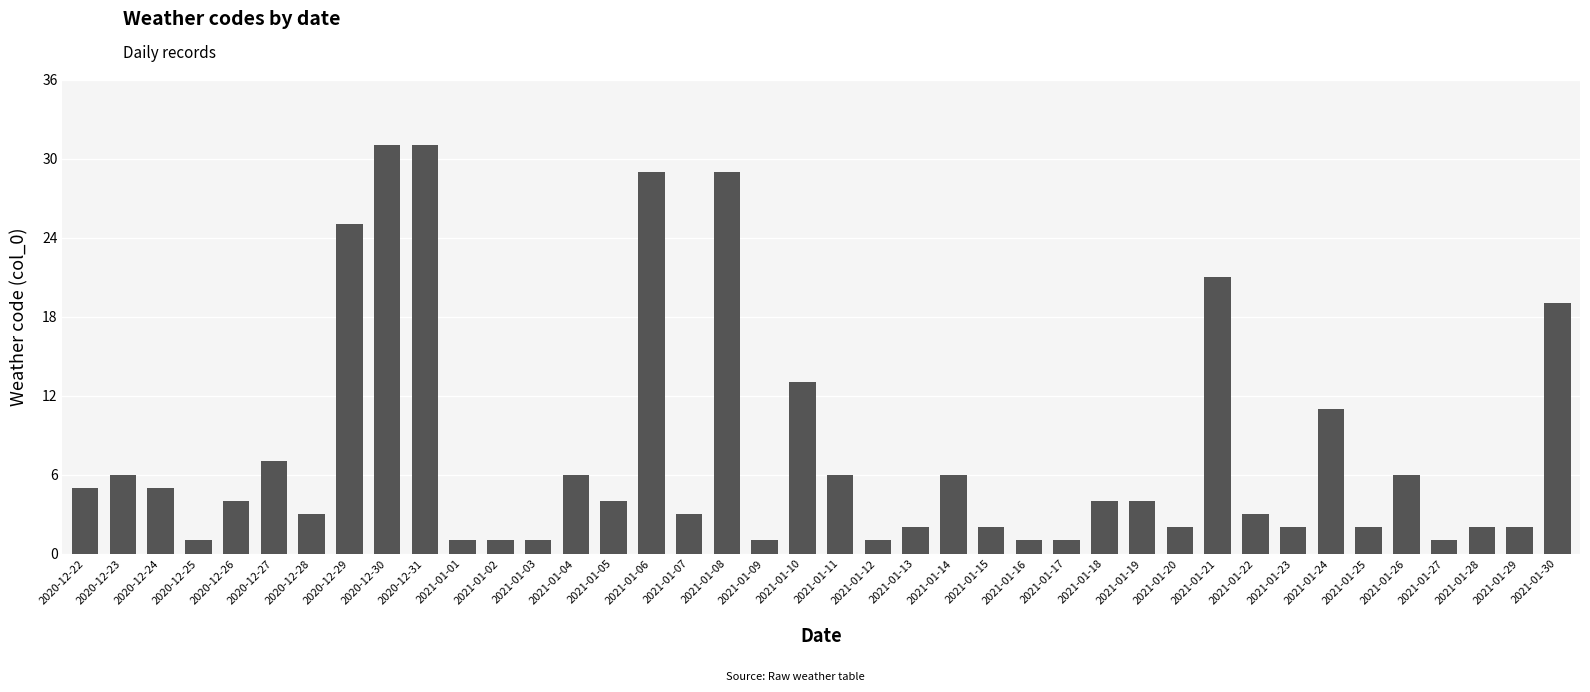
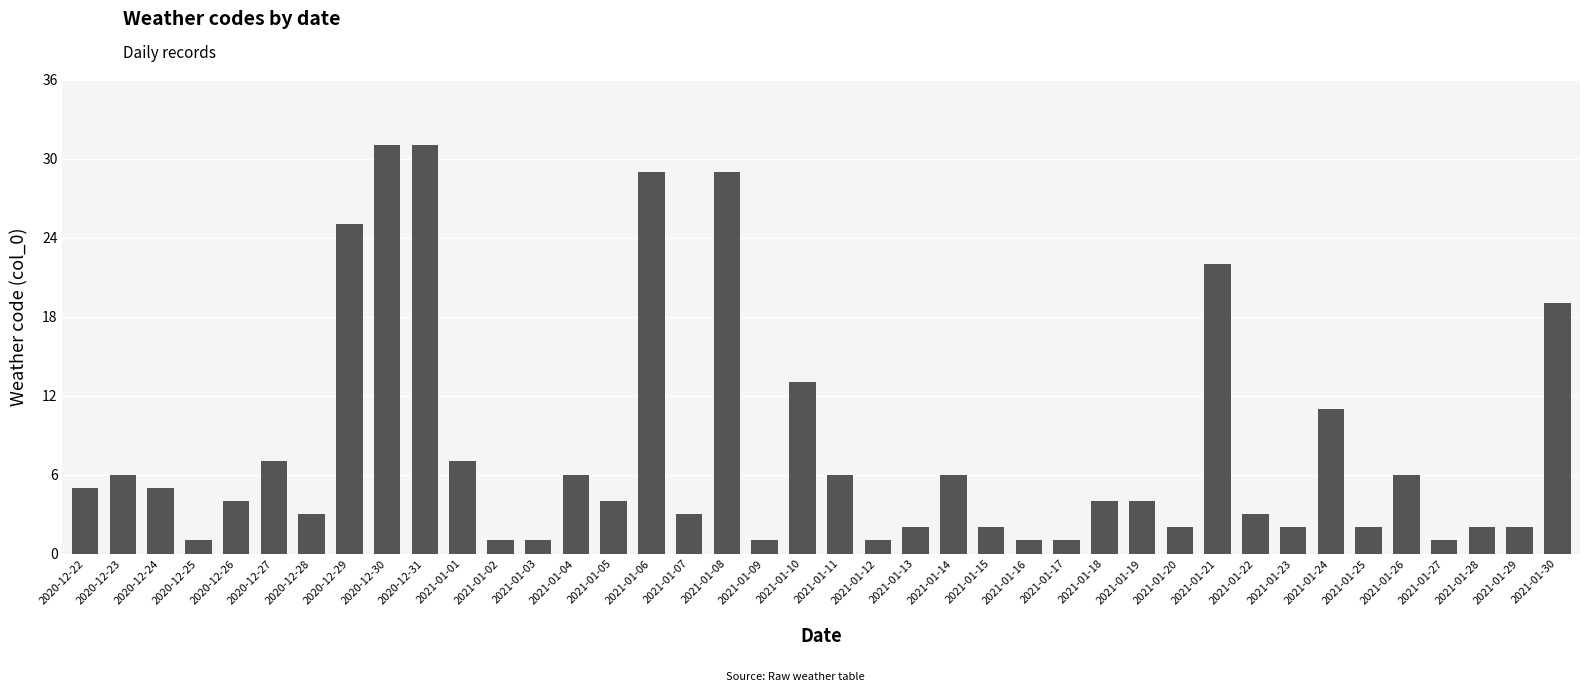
2021-01-01: 1 -> 7
2021-01-21: 21 -> 22
